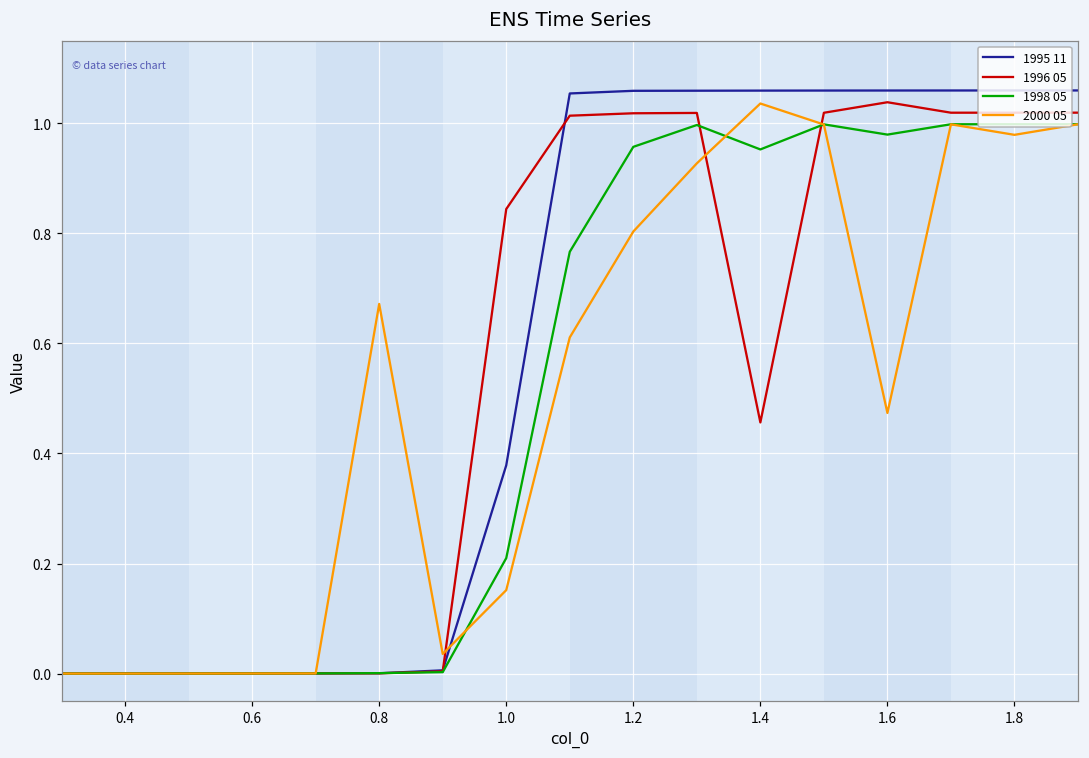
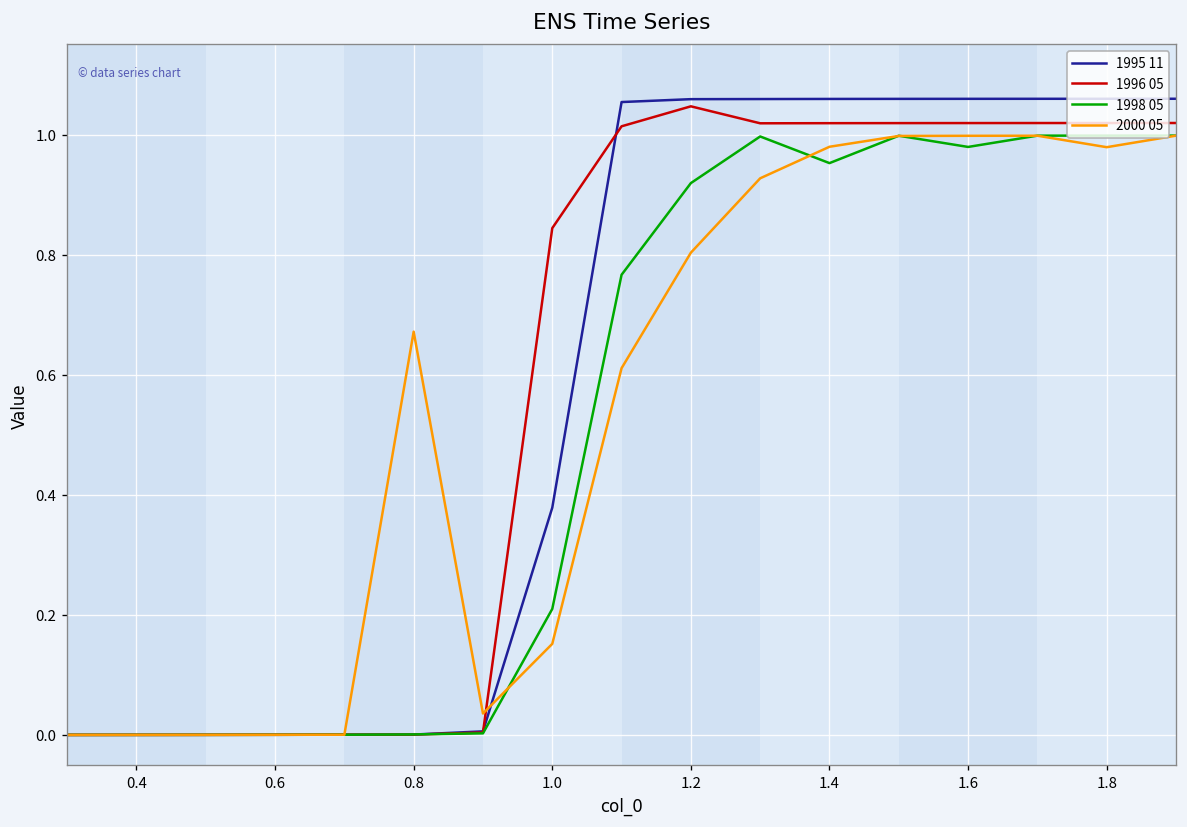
1996 05, 1.2: 1.02 -> 1.05
1998 05, 1.2: 0.96 -> 0.92
1996 05, 1.4: 0.46 -> 1.02
2000 05, 1.4: 1.04 -> 0.98
1996 05, 1.6: 1.04 -> 1.02
2000 05, 1.6: 0.47 -> 1.00
